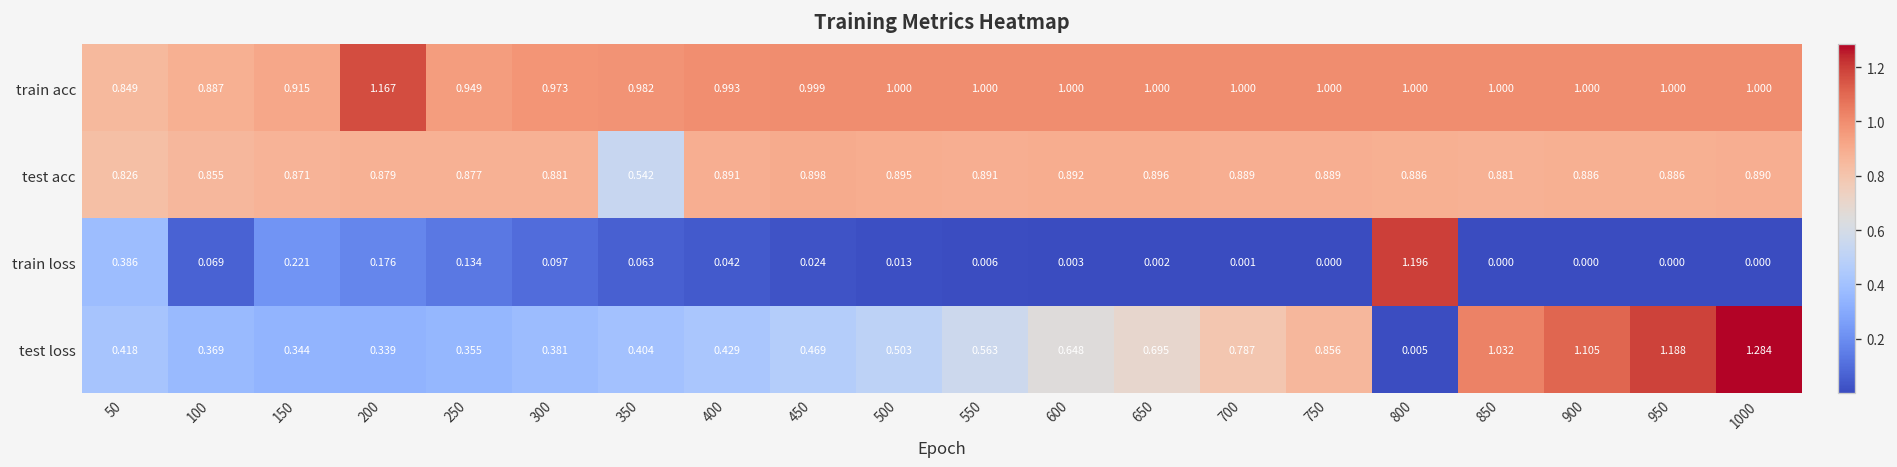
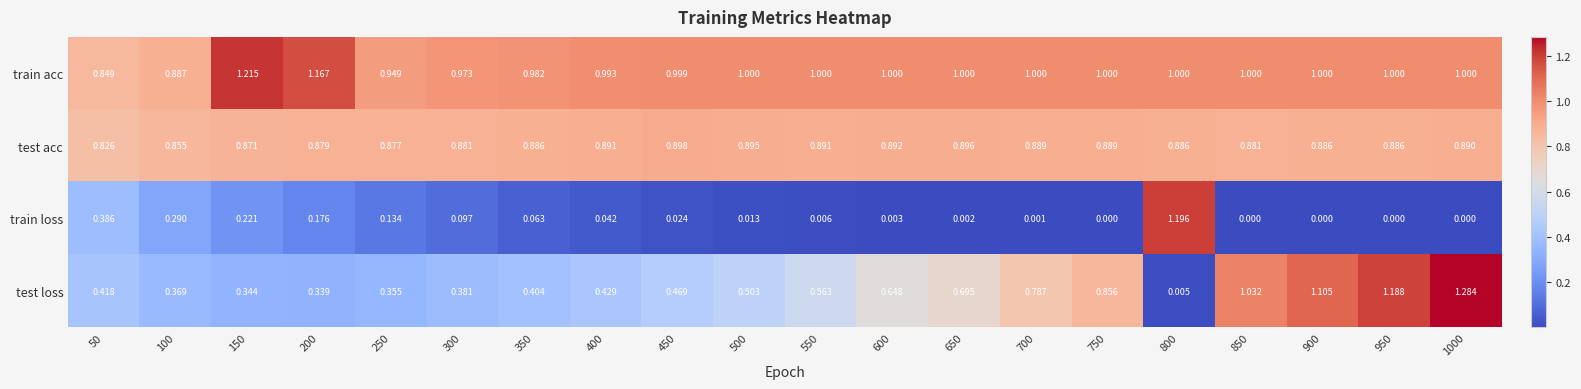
train acc, 150: 0.915 -> 1.215
test acc, 350: 0.542 -> 0.886
train loss, 100: 0.069 -> 0.290
